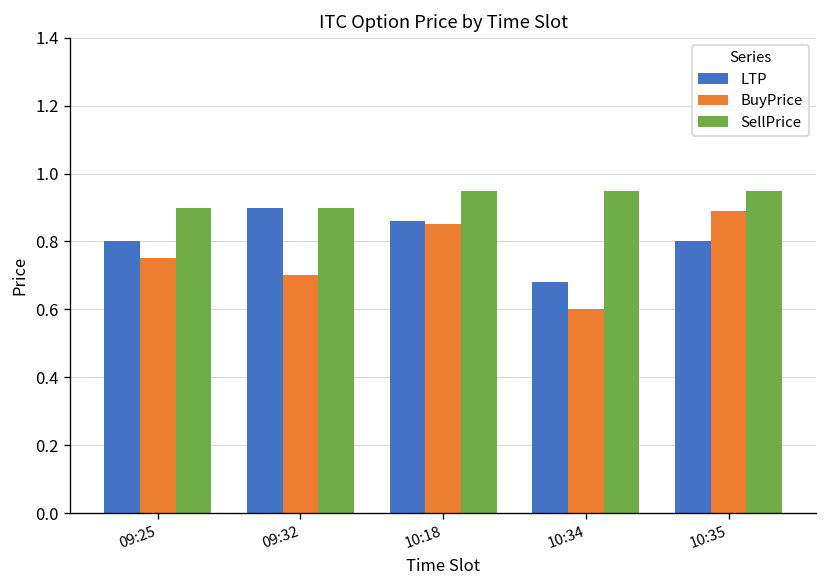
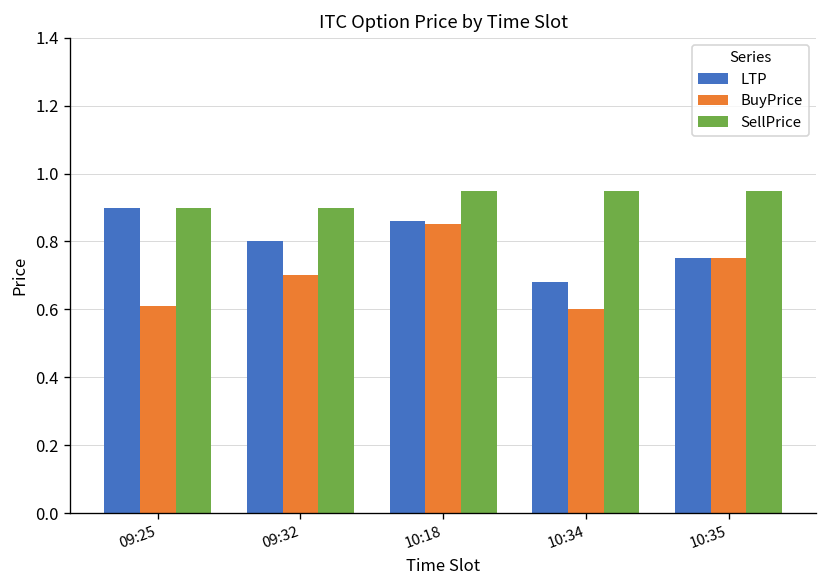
LTP, 09:25: 0.8 -> 0.9
BuyPrice, 09:25: 0.75 -> 0.61
LTP, 09:32: 0.9 -> 0.8
LTP, 10:35: 0.80 -> 0.75
BuyPrice, 10:35: 0.89 -> 0.75
